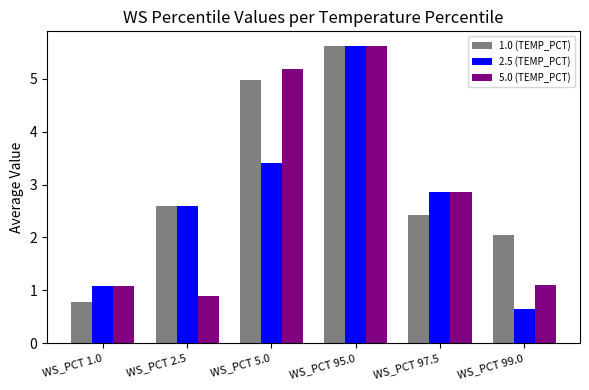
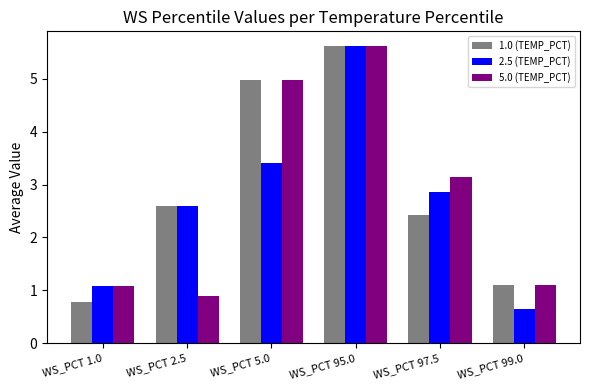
5.0 (TEMP_PCT), WS_PCT 5.0: 5.2 -> 5.0
5.0 (TEMP_PCT), WS_PCT 97.5: 2.9 -> 3.1
1.0 (TEMP_PCT), WS_PCT 99.0: 2.0 -> 1.1
